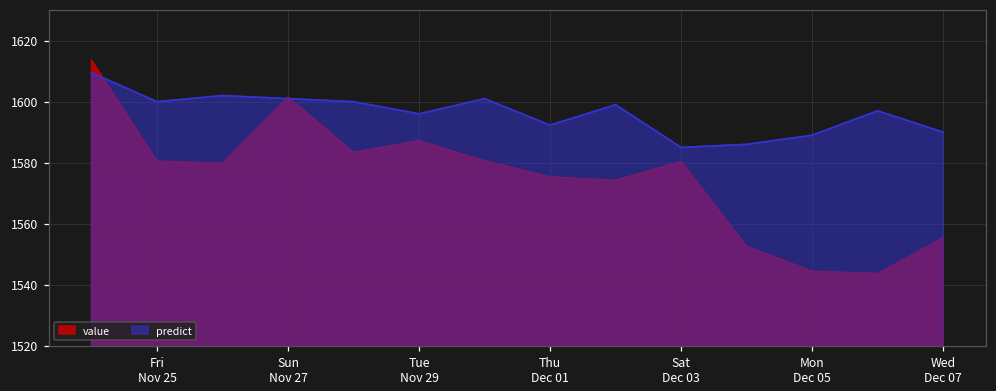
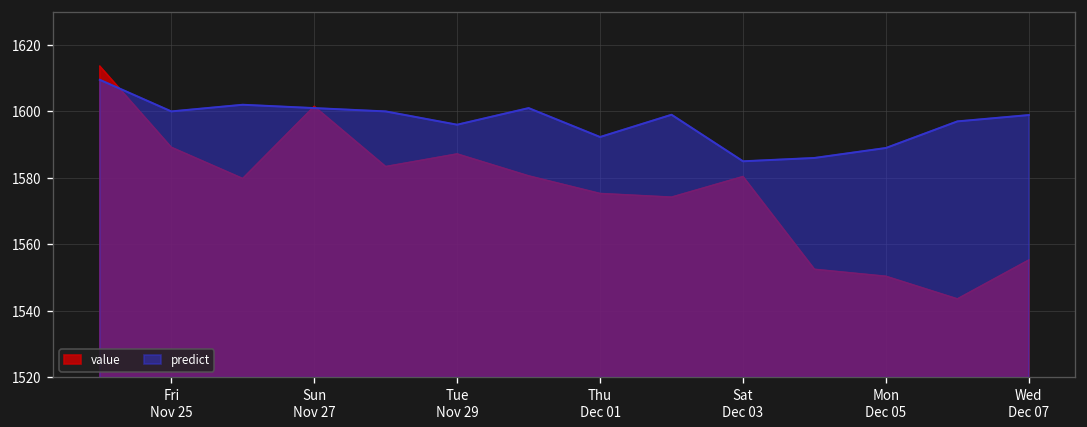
value, Fri Nov 25: 1581 -> 1589
value, Mon Dec 05: 1544 -> 1550
predict, Wed Dec 07: 1590 -> 1599
